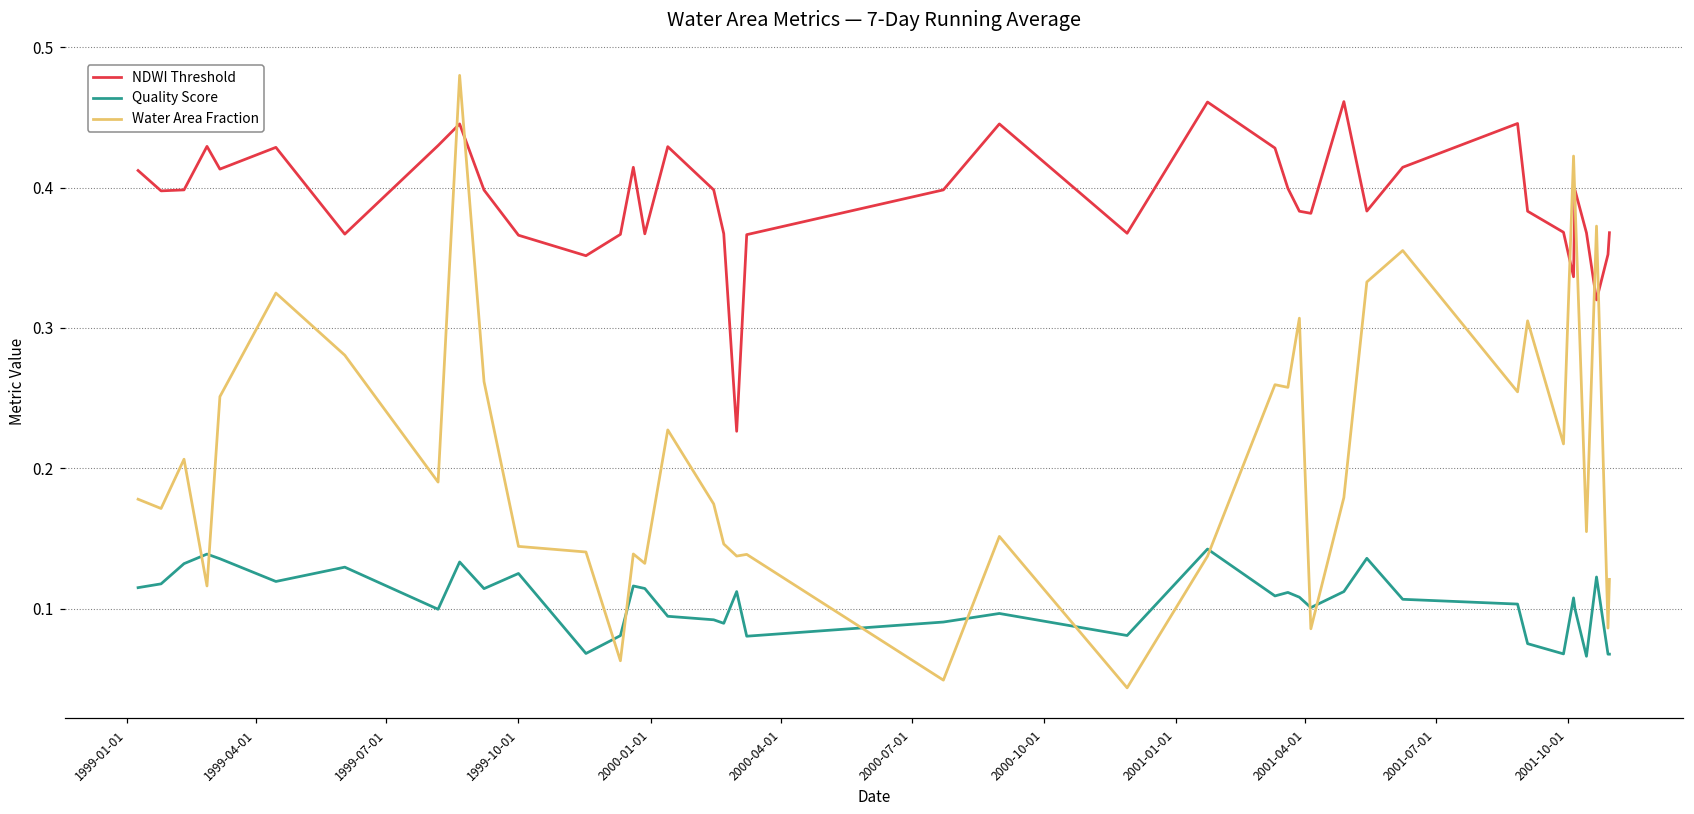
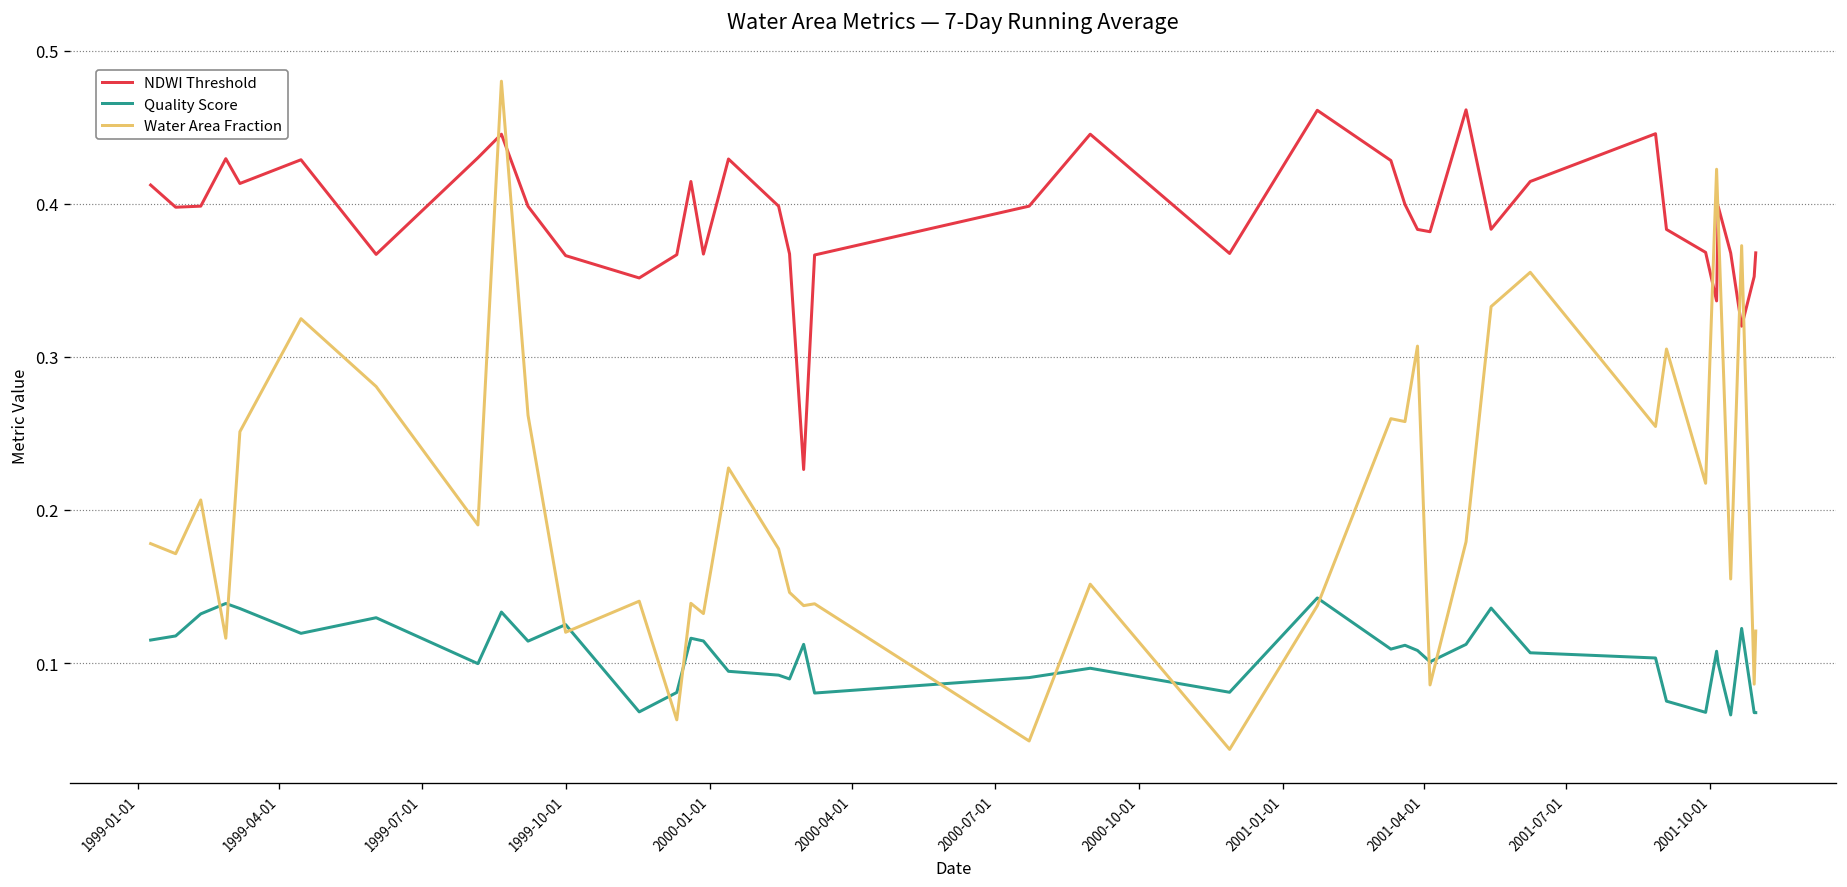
Water Area Fraction, 1999-10-01: 0.144 -> 0.120
